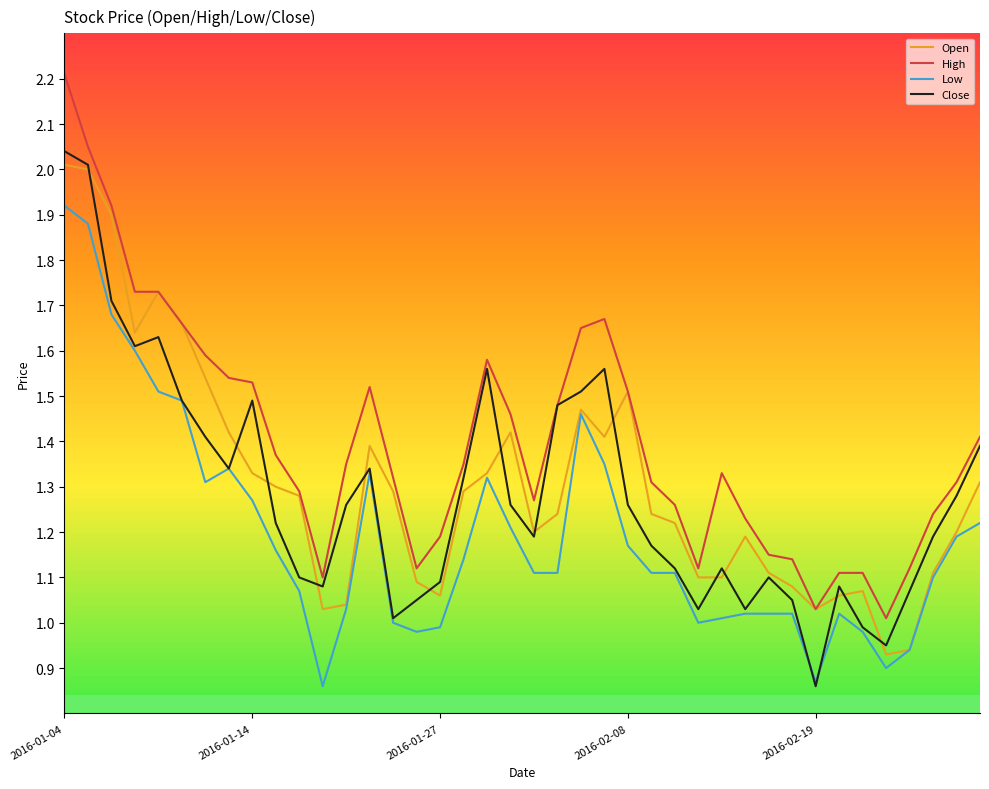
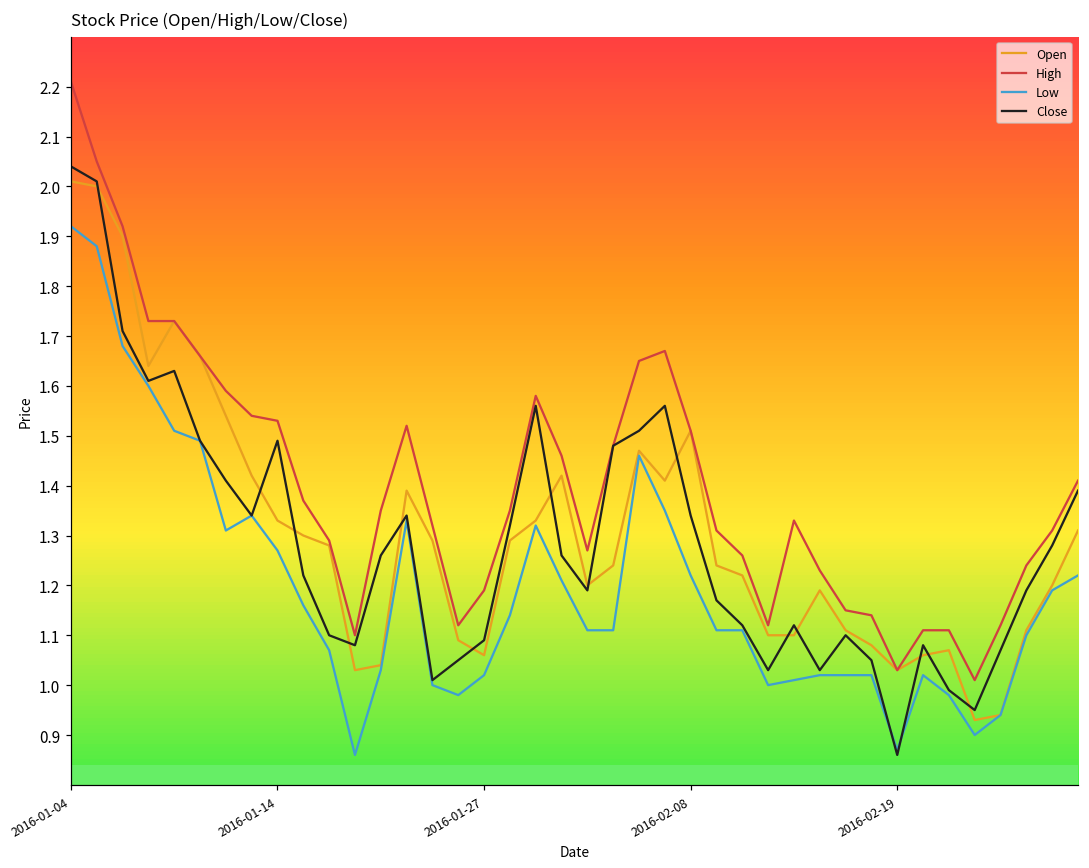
Low, 2016-01-27: 0.99 -> 1.02
Low, 2016-02-08: 1.17 -> 1.22
Close, 2016-02-08: 1.26 -> 1.34
